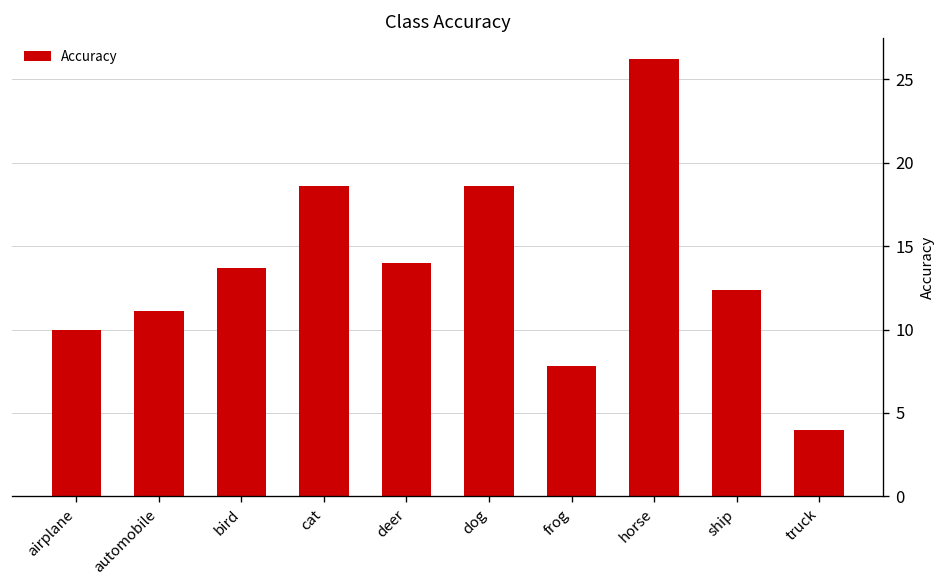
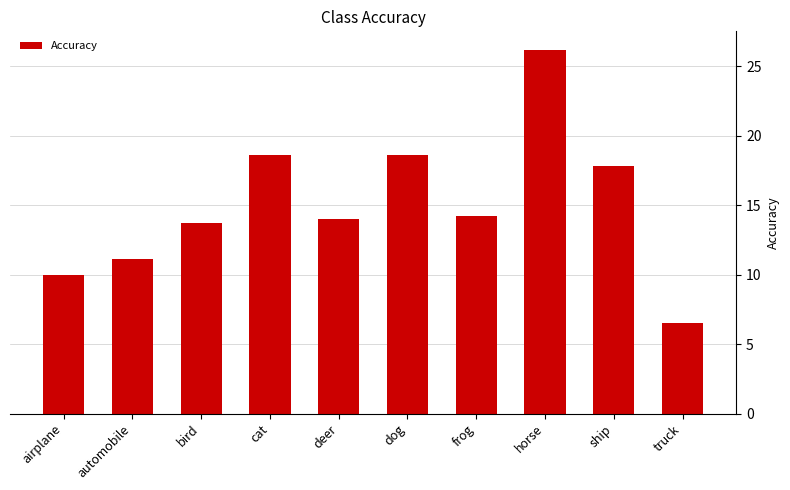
frog: 7.8 -> 14.2
ship: 12.4 -> 17.8
truck: 4.0 -> 6.5
